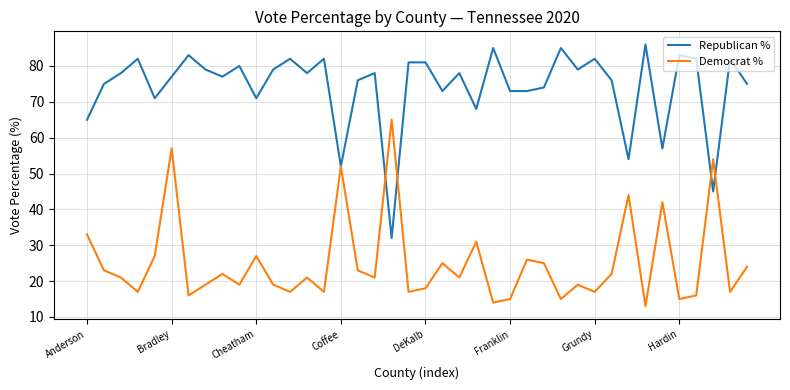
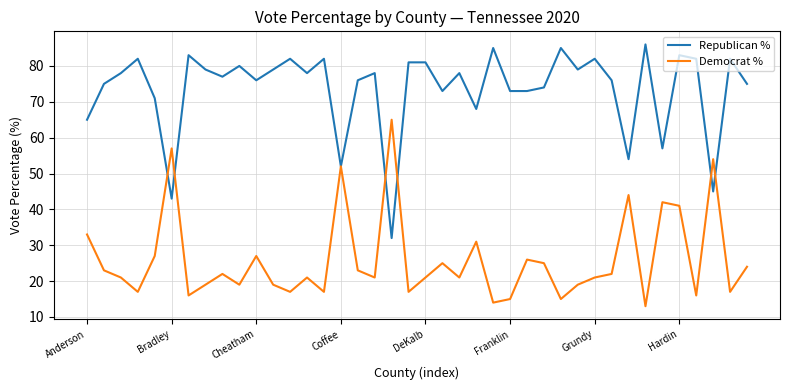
Republican %, Bradley: 77 -> 43
Republican %, Cheatham: 71 -> 76
Democrat %, DeKalb: 18 -> 21
Democrat %, Grundy: 17 -> 21
Democrat %, Hardin: 15 -> 41
